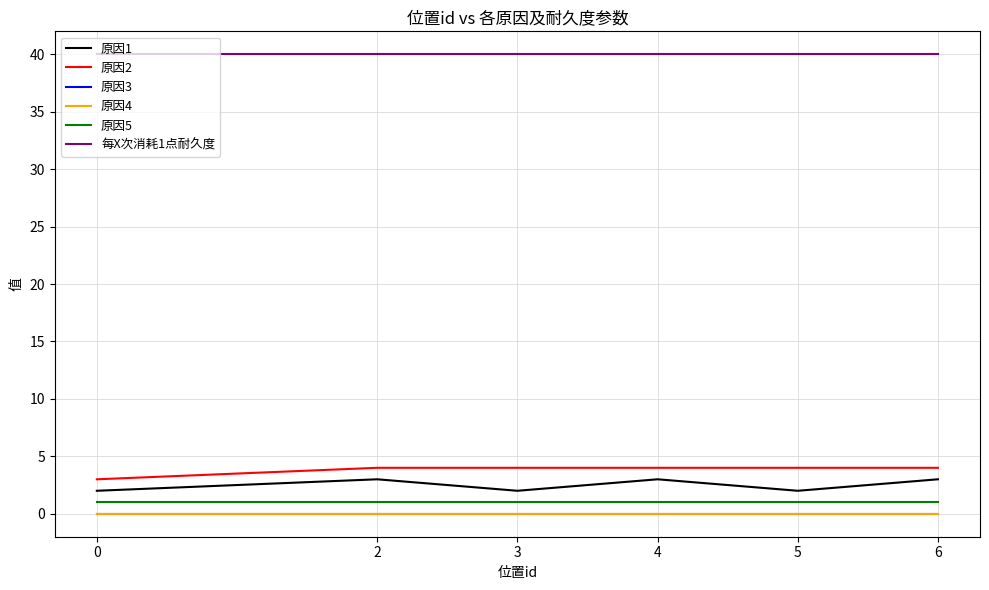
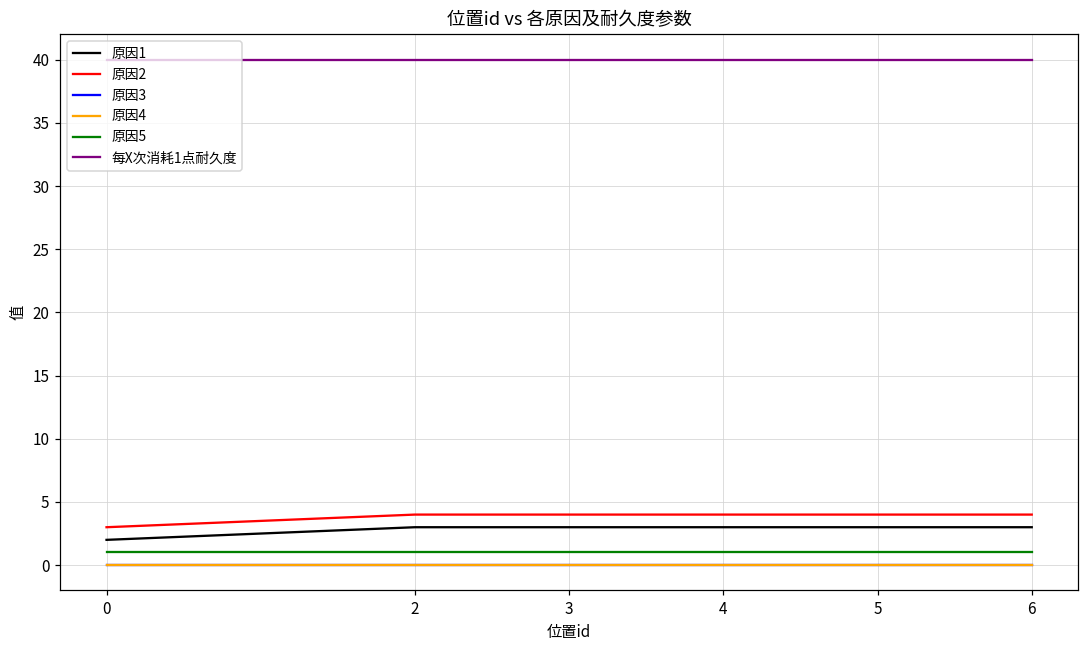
原因1, 3: 2 -> 3
原因1, 5: 2 -> 3
